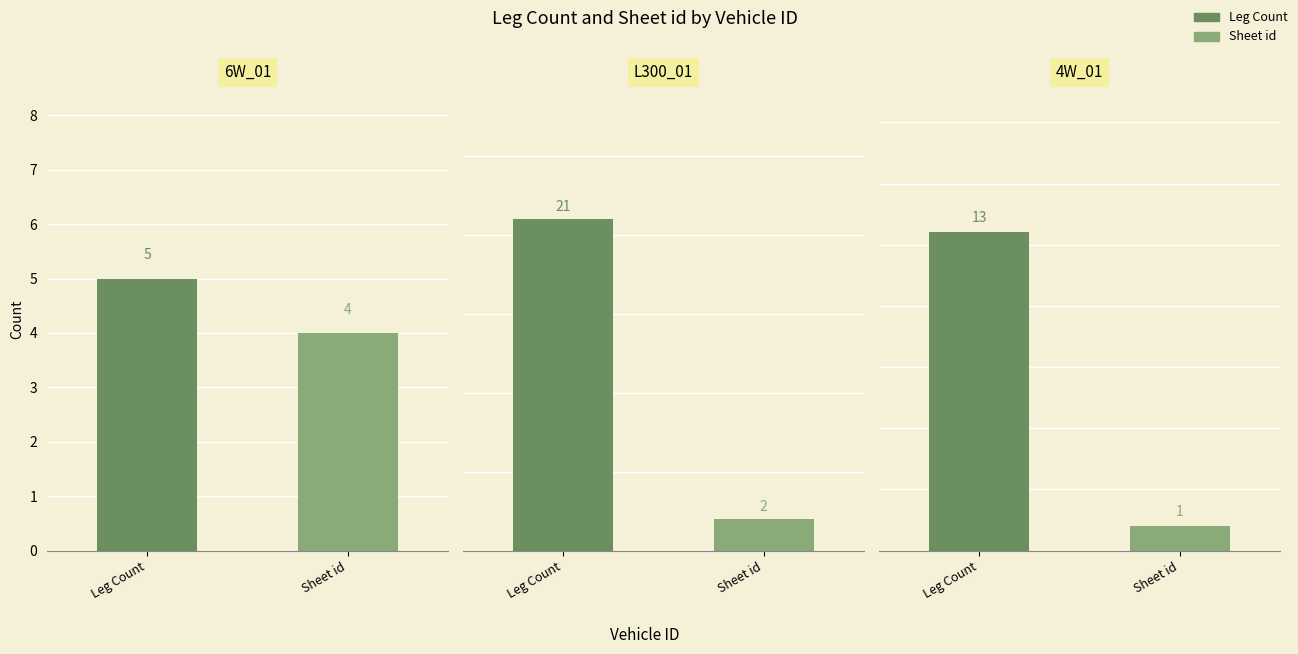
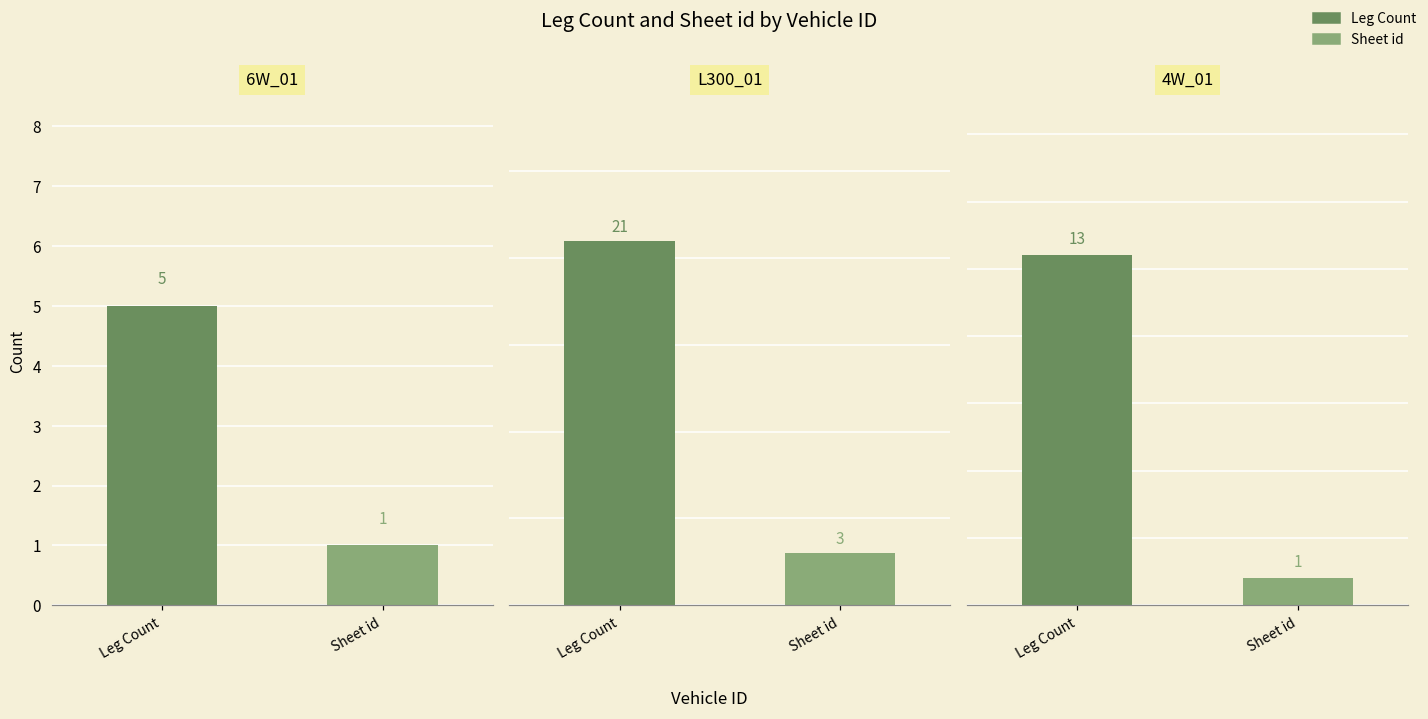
6W_01, Sheet id: 4 -> 1
L300_01, Sheet id: 2 -> 3
